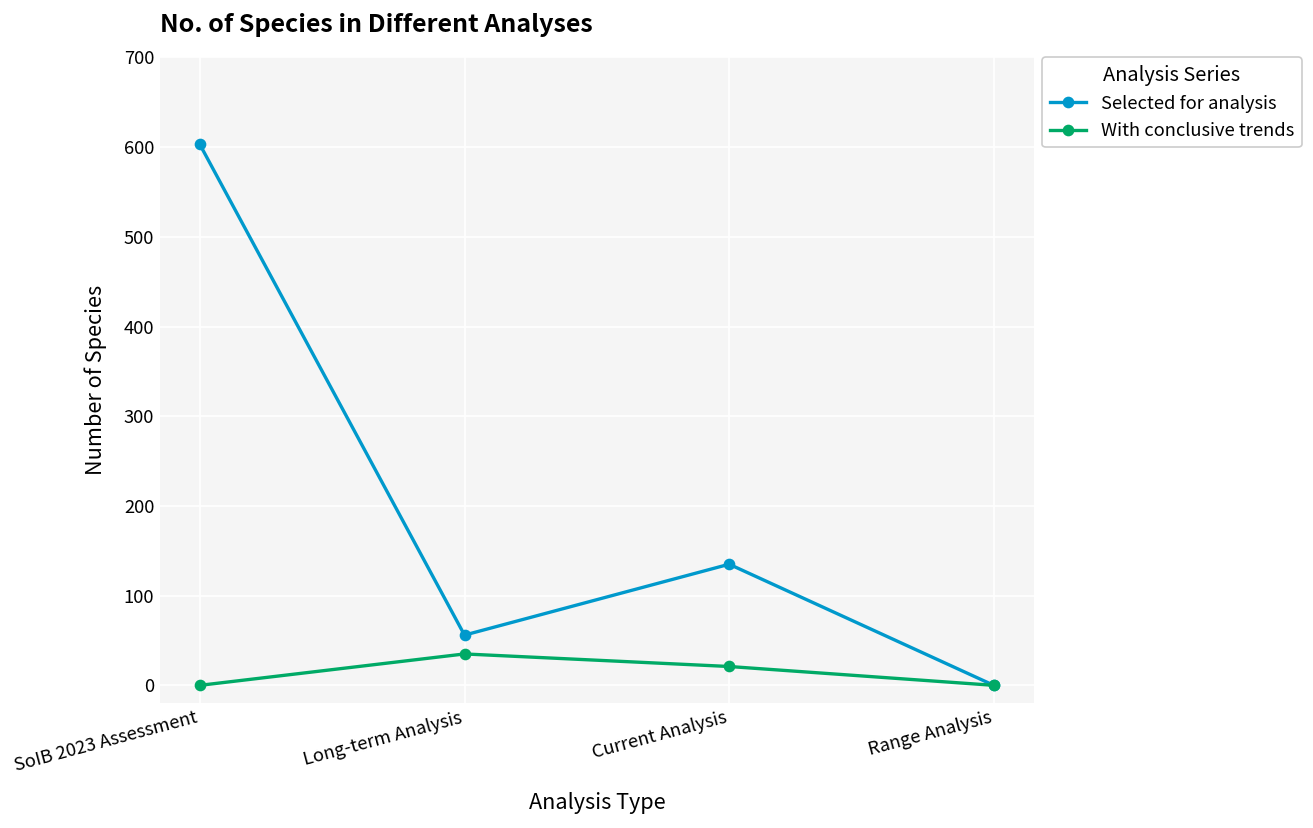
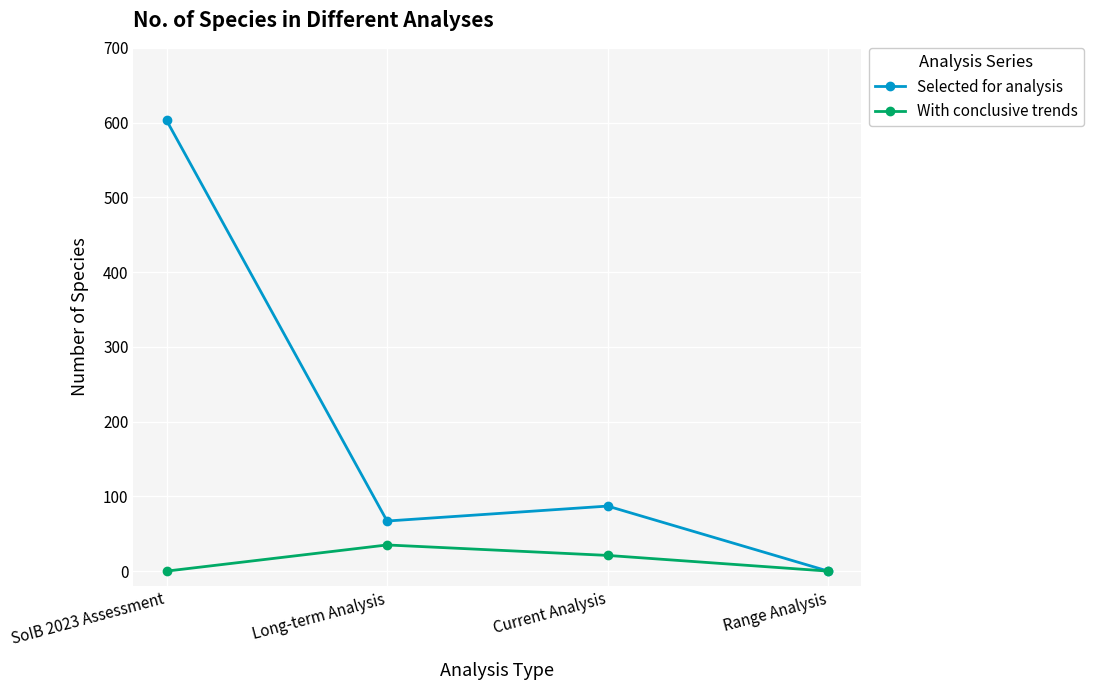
Selected for analysis, Long-term Analysis: 60 -> 70
Selected for analysis, Current Analysis: 140 -> 90
